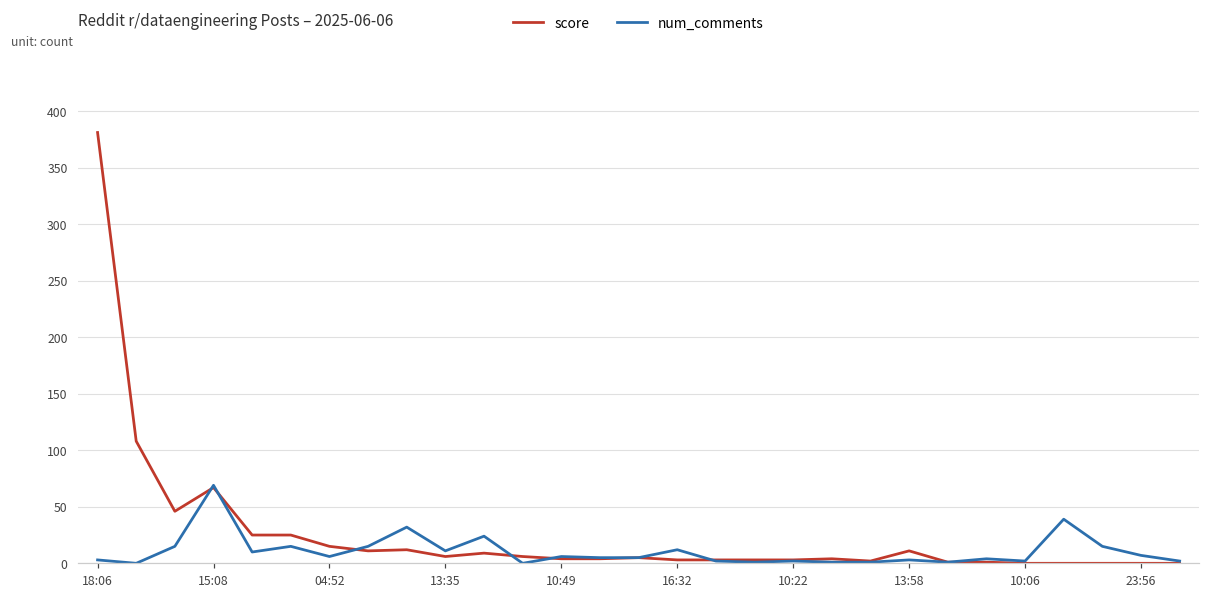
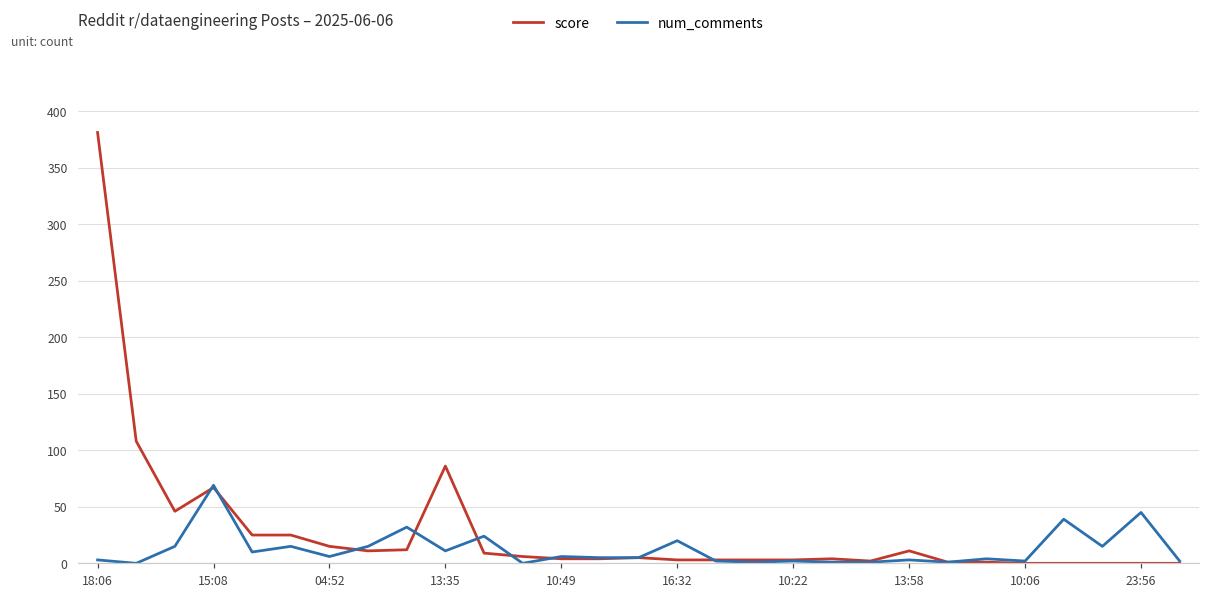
score, 13:35: 6 -> 86
num_comments, 16:32: 12 -> 20
num_comments, 23:56: 7 -> 45
